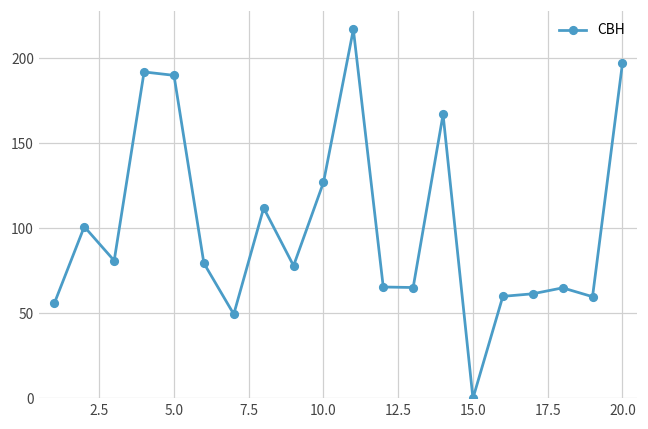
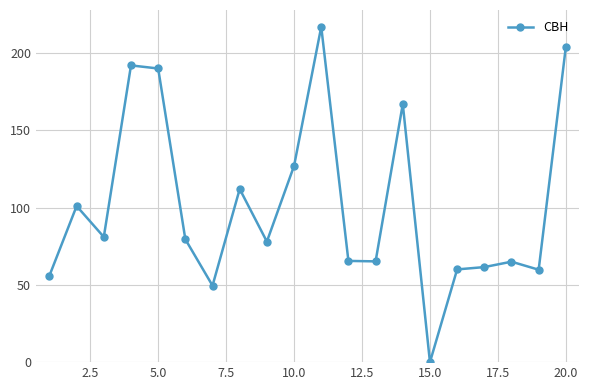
20.0: 197 -> 204
